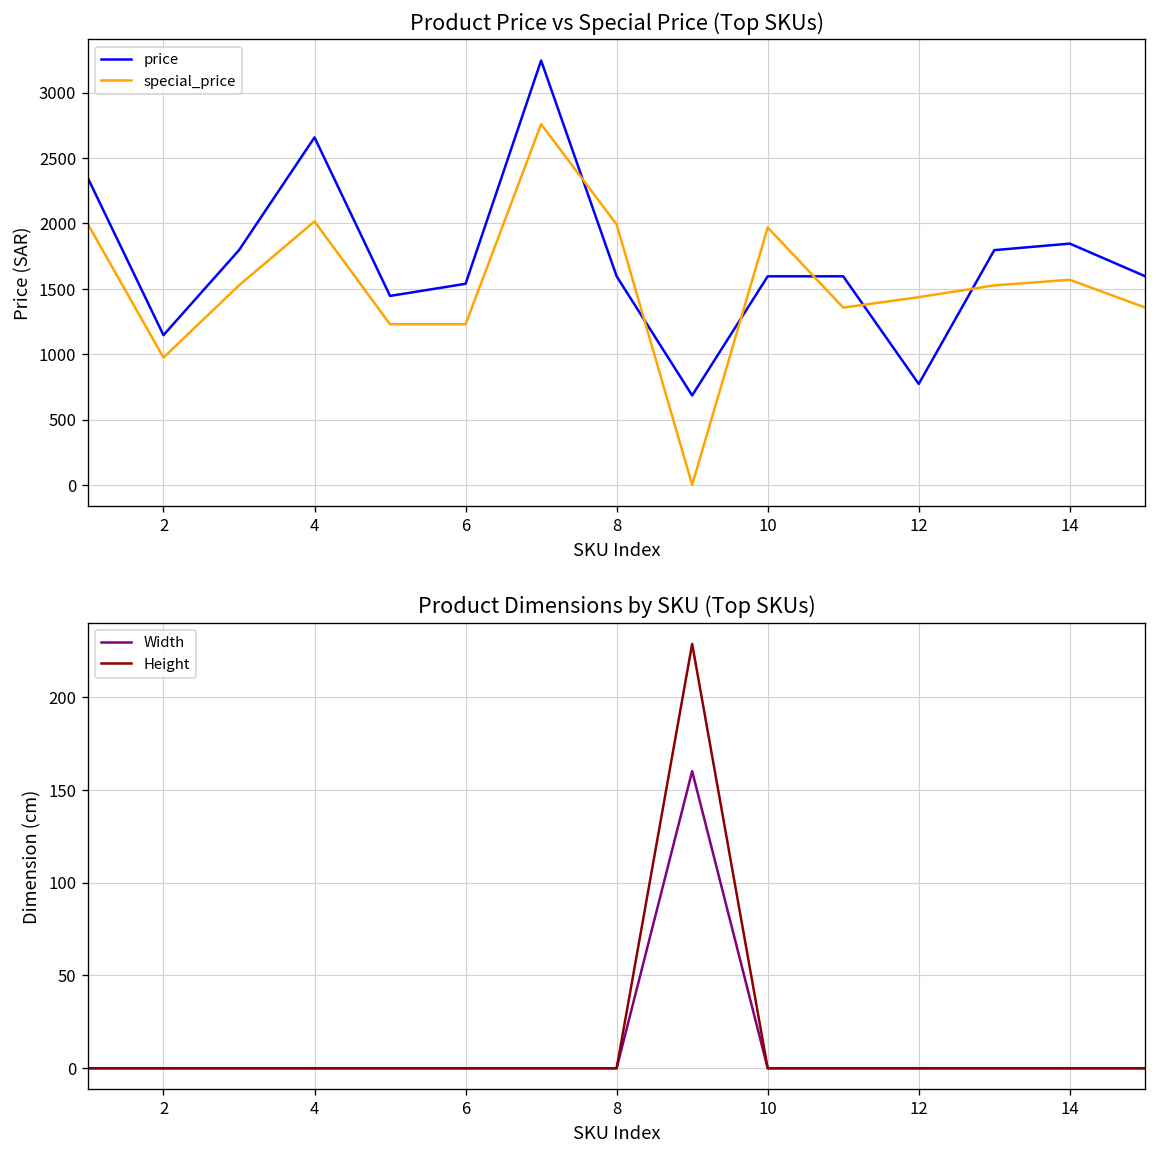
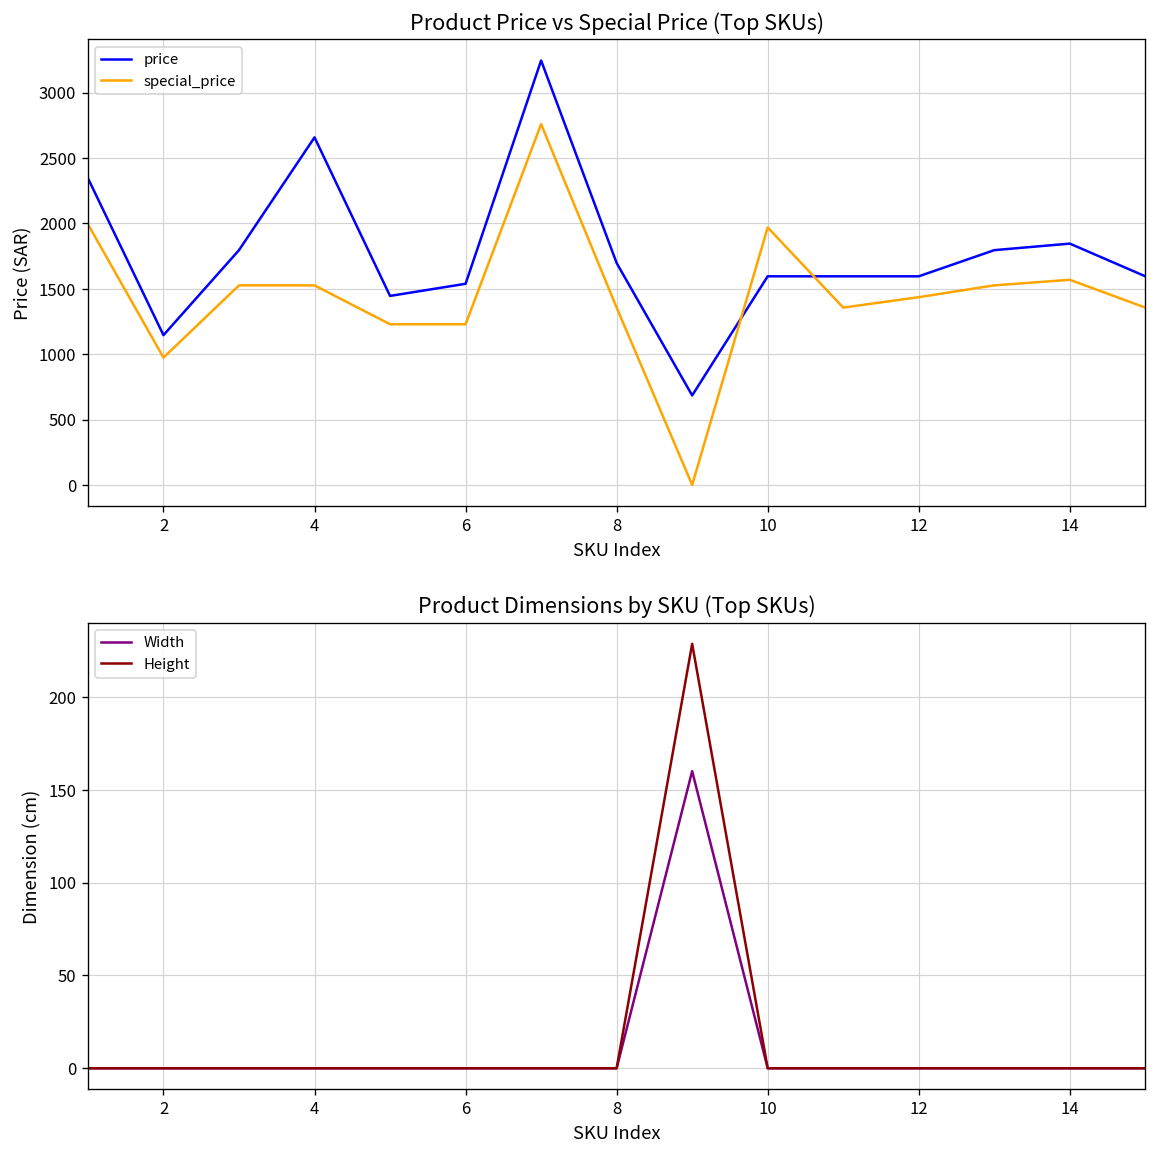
Product Price vs Special Price (Top SKUs), special_price, 4: 2010 -> 1530
Product Price vs Special Price (Top SKUs), price, 8: 1600 -> 1700
Product Price vs Special Price (Top SKUs), special_price, 8: 1990 -> 1360
Product Price vs Special Price (Top SKUs), price, 12: 770 -> 1600
